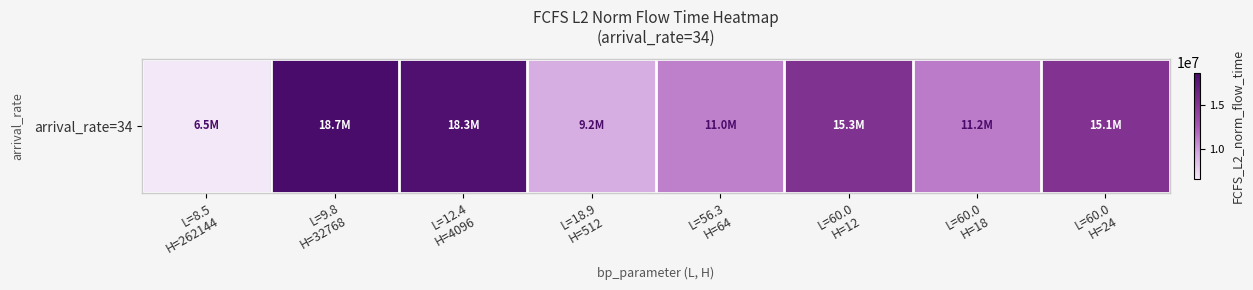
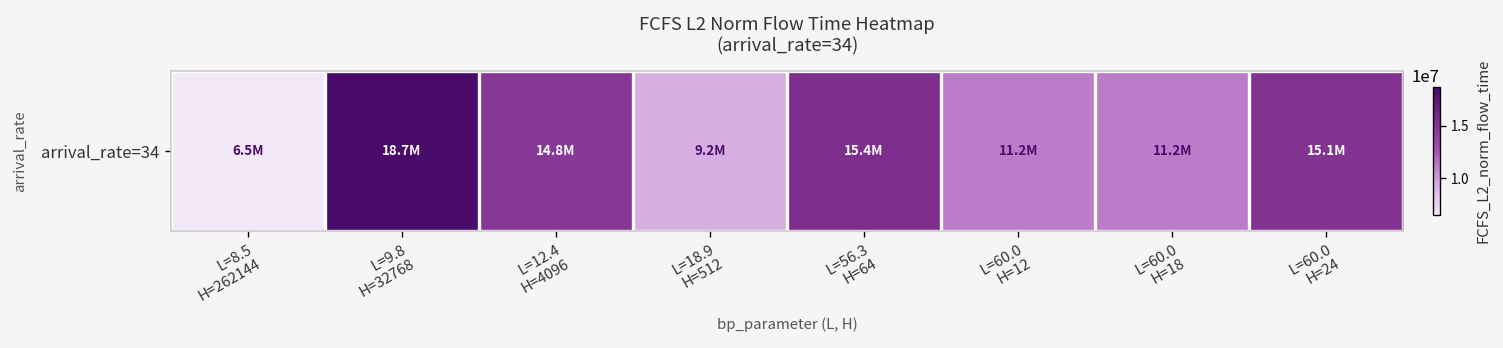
arrival_rate=34, L=12.4 H=4096: 18.3M -> 14.8M
arrival_rate=34, L=56.3 H=64: 11.0M -> 15.4M
arrival_rate=34, L=60.0 H=12: 15.3M -> 11.2M
